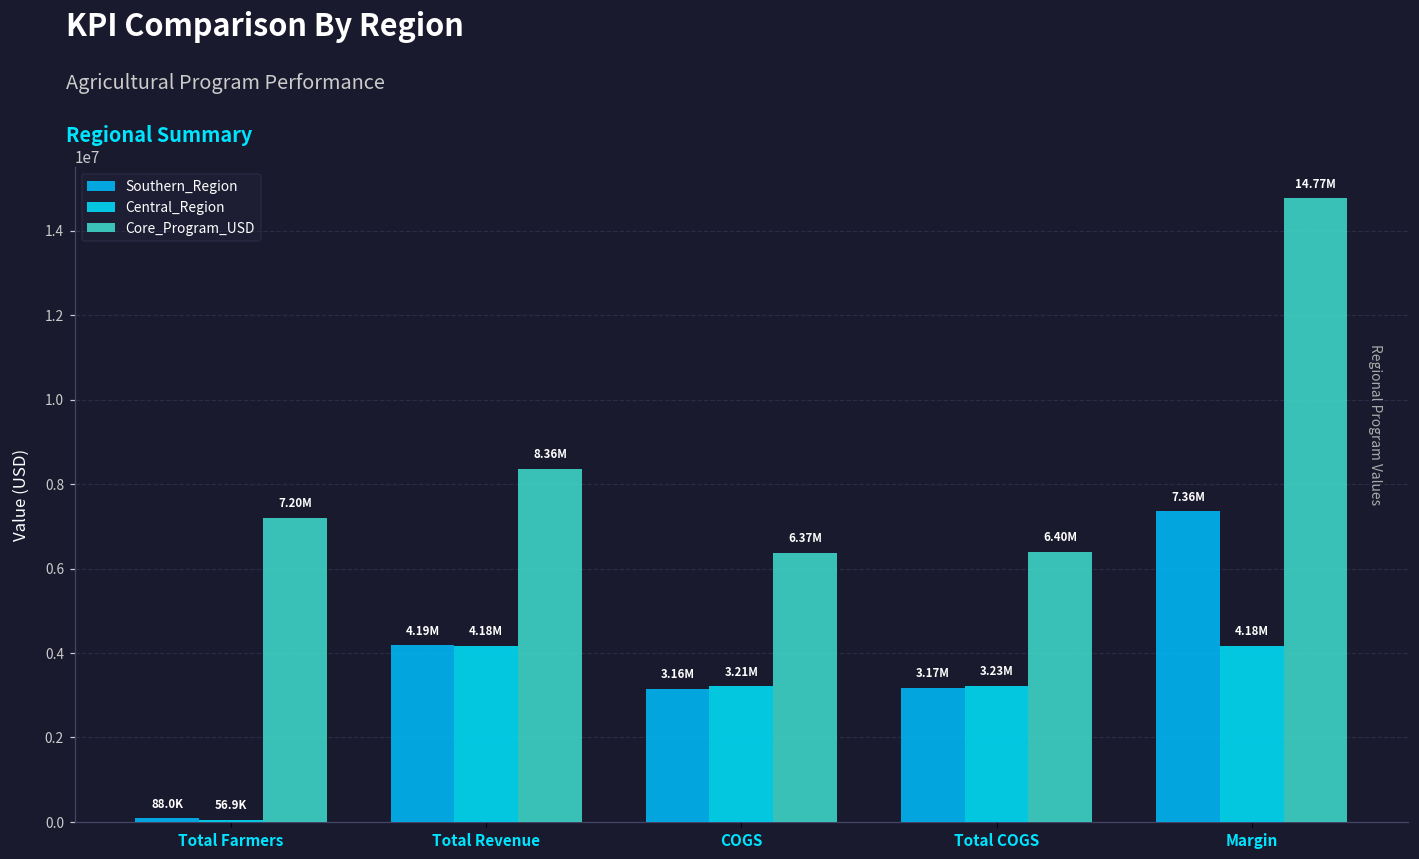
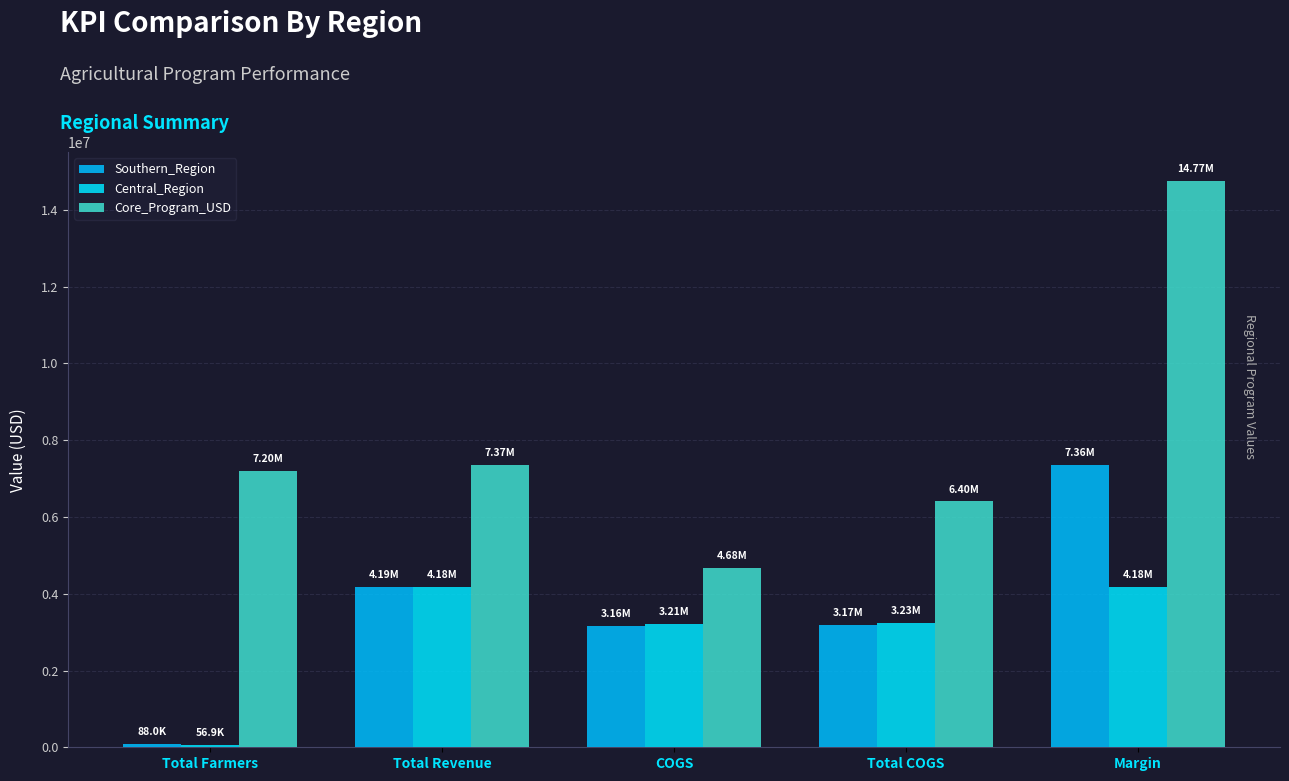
Core_Program_USD, Total Revenue: 8.36M -> 7.37M
Core_Program_USD, COGS: 6.37M -> 4.68M
